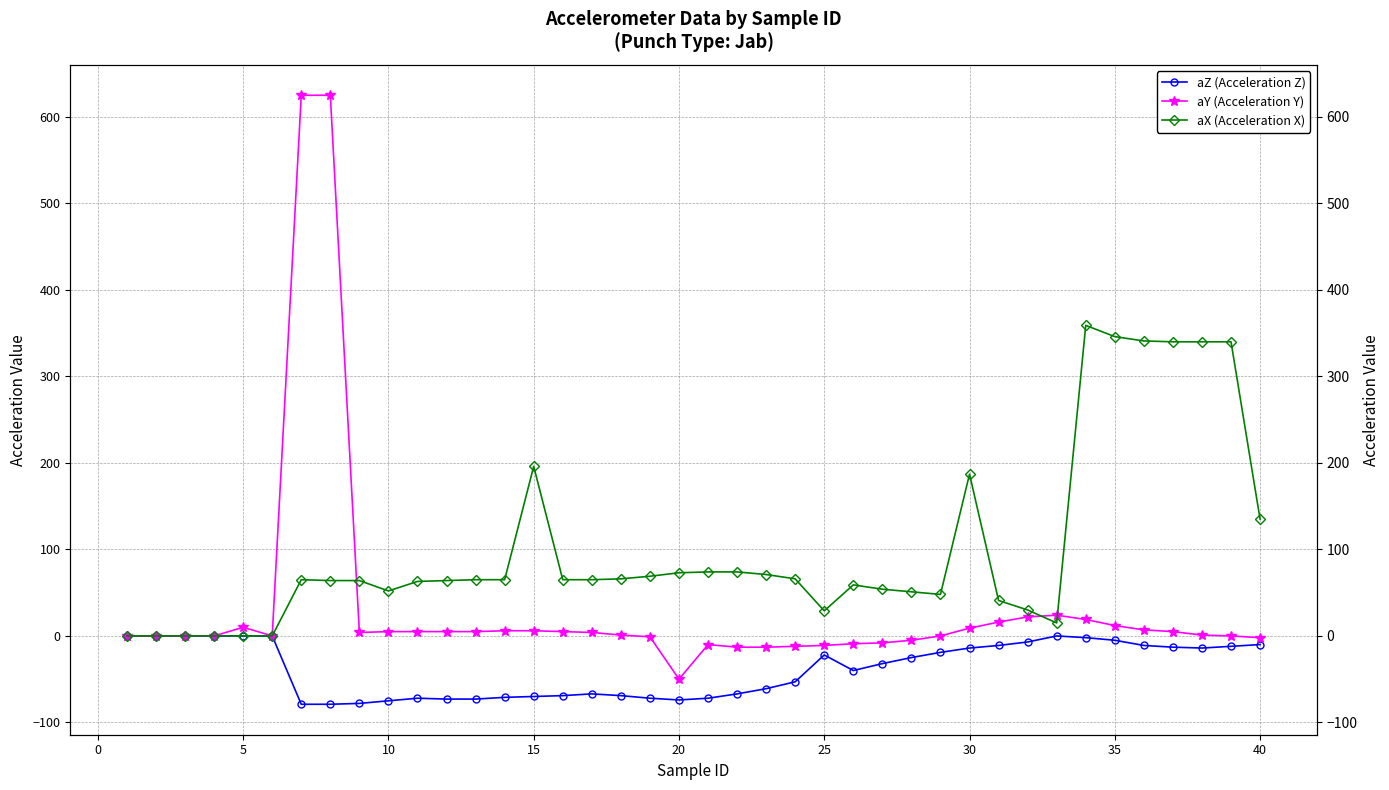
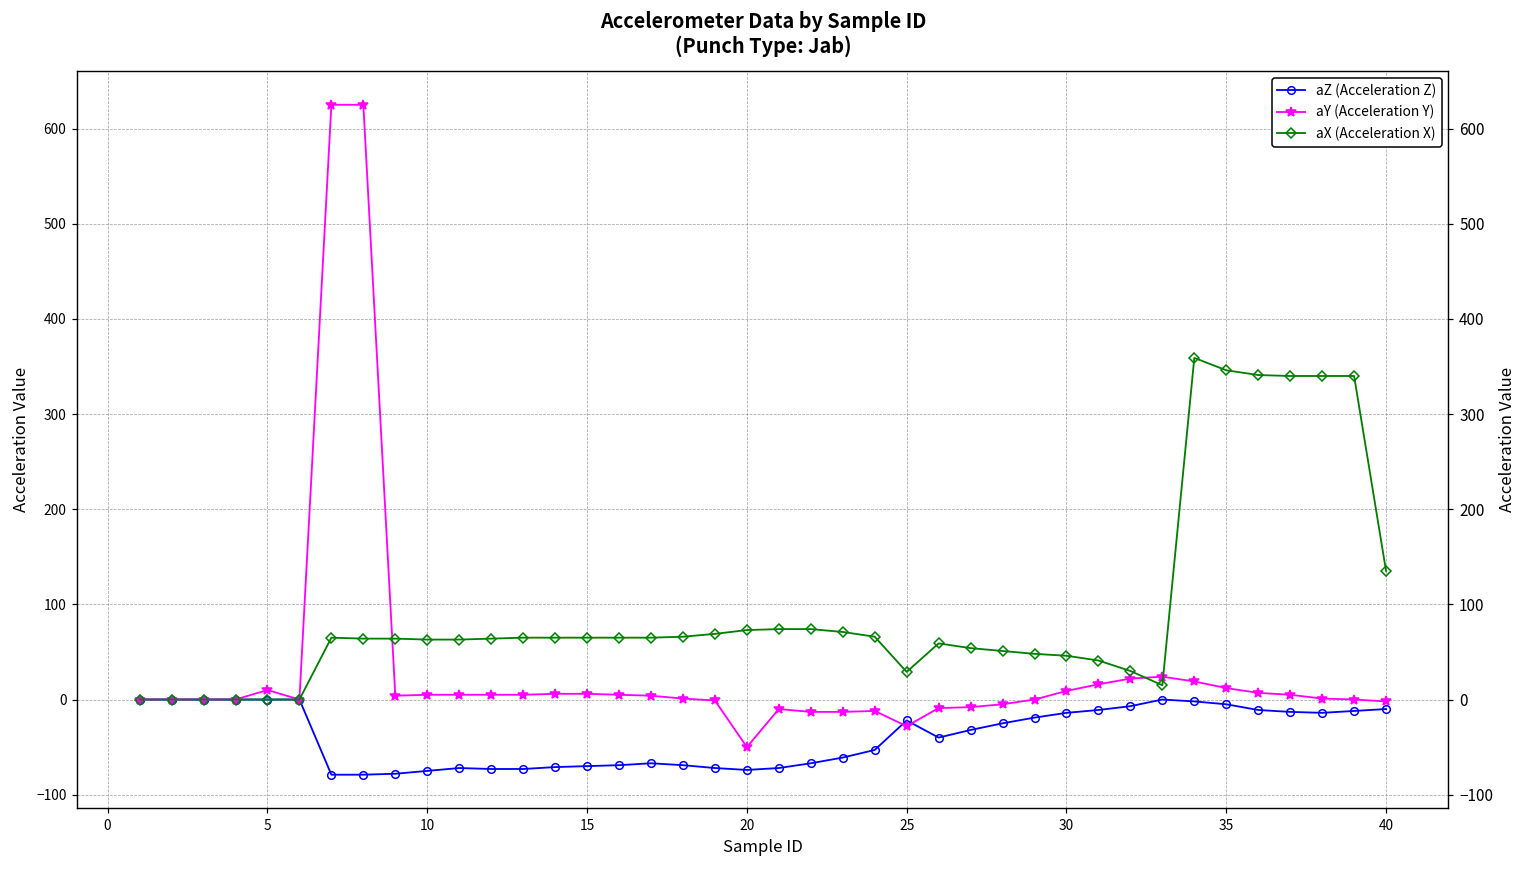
aX (Acceleration X), 10: 50 -> 60
aX (Acceleration X), 15: 200 -> 70
aY (Acceleration Y), 25: -10 -> -30
aX (Acceleration X), 30: 190 -> 50
